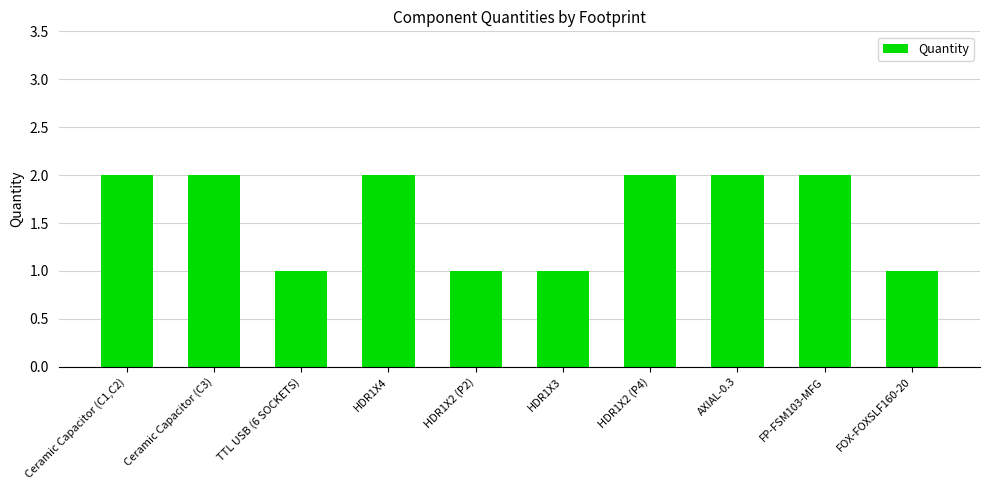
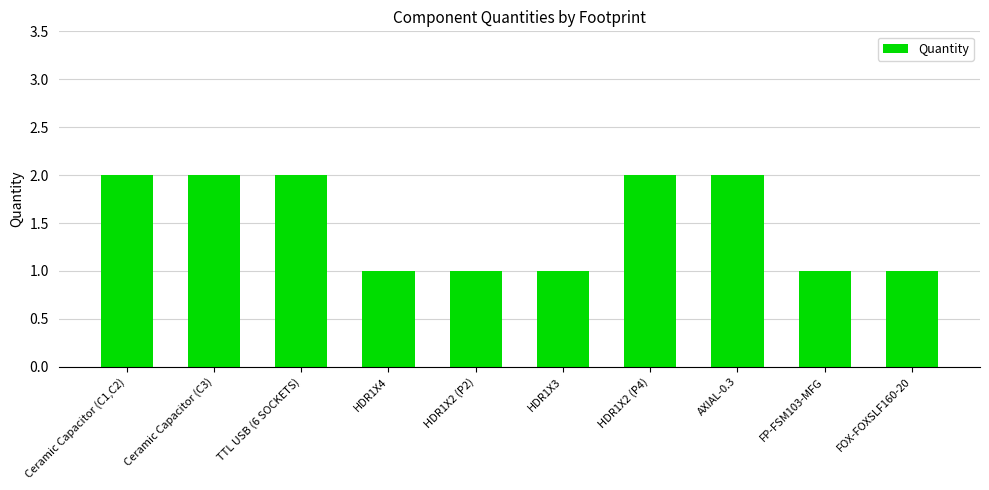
TTL USB (6 SOCKETS): 1 -> 2
HDR1X4: 2 -> 1
FP-FSM103-MFG: 2 -> 1
